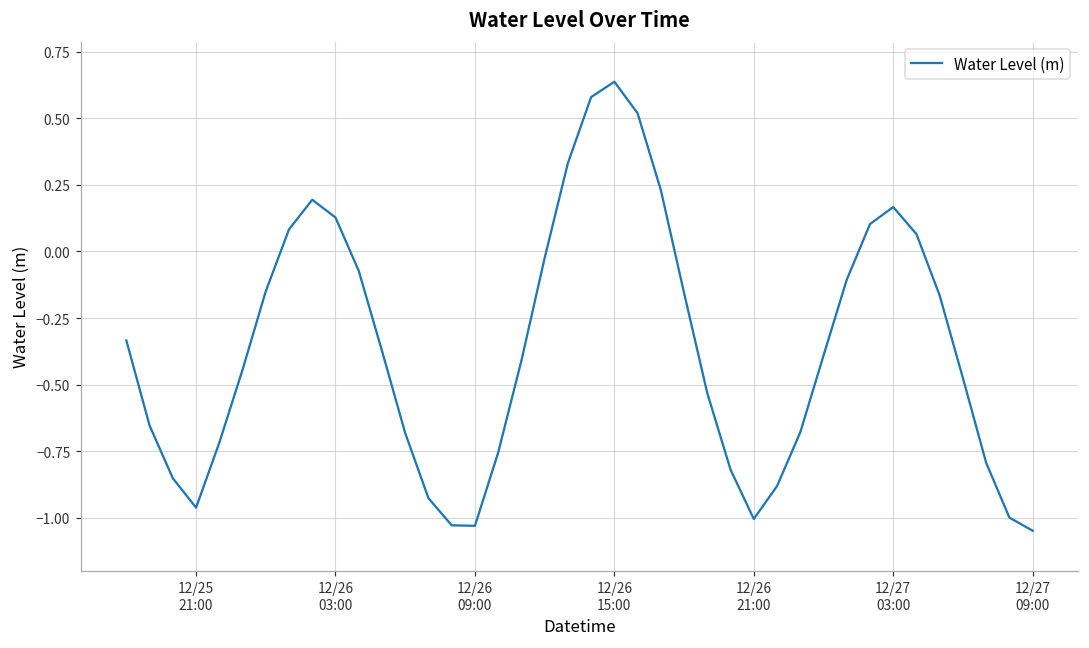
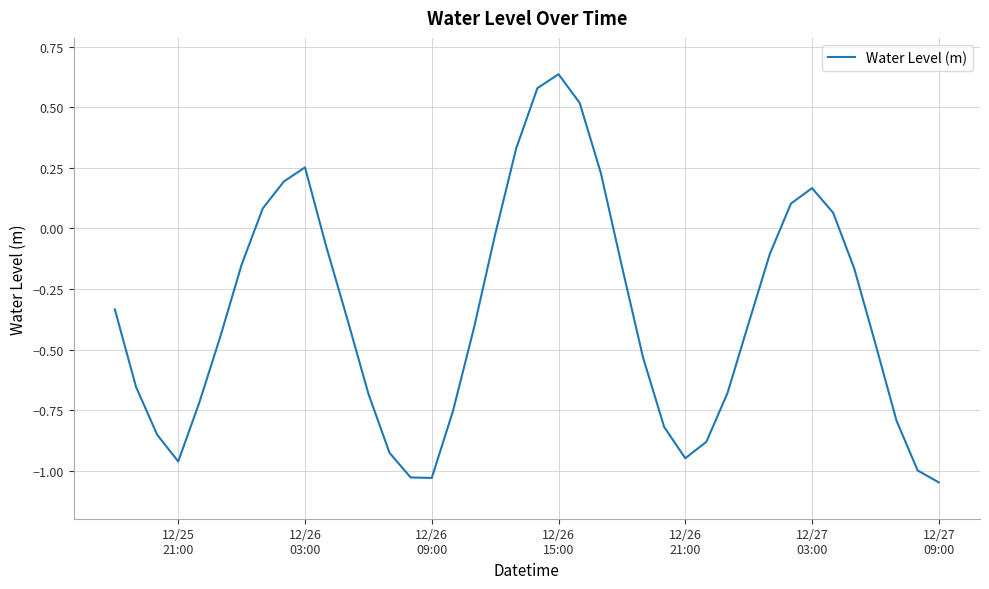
12/26 03:00: 0.13 -> 0.25
12/26 21:00: -1.00 -> -0.95
